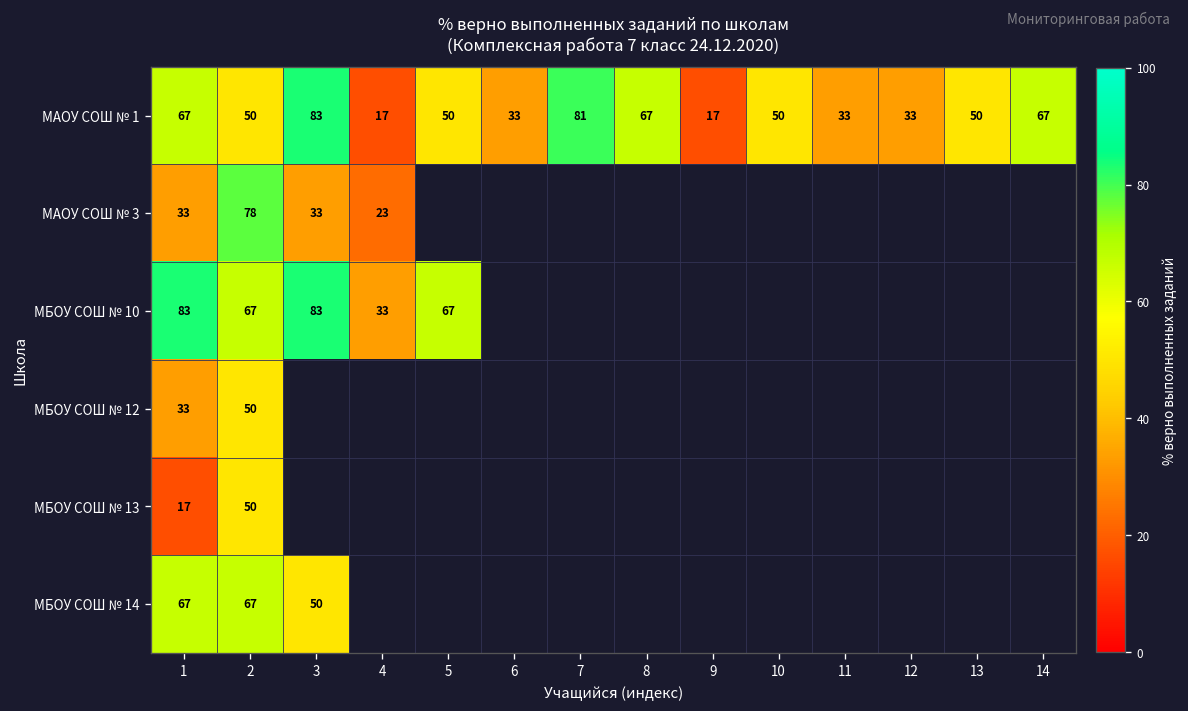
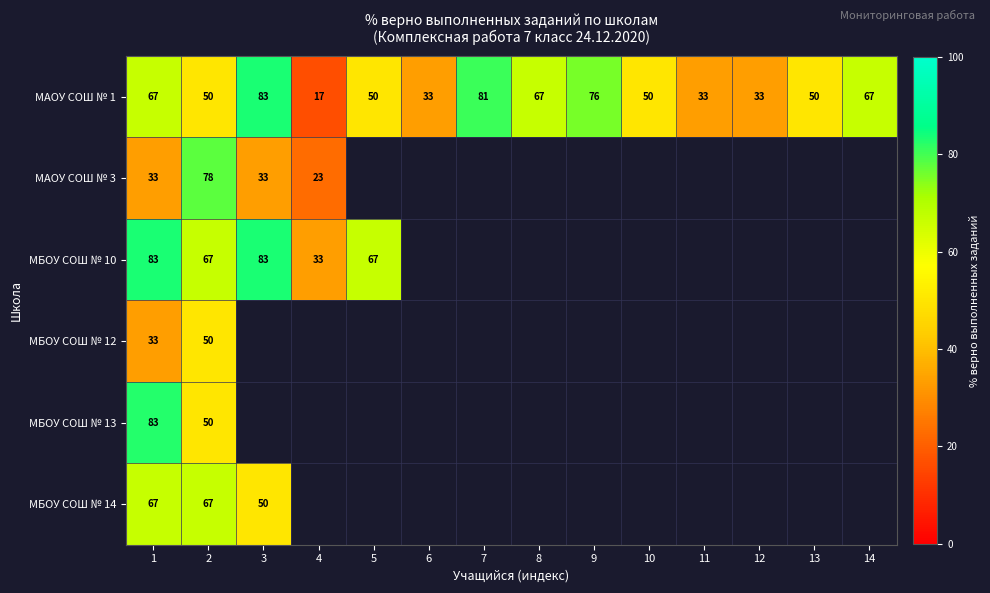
МАОУ СОШ № 1, 9: 17 -> 76
МБОУ СОШ № 13, 1: 17 -> 83
